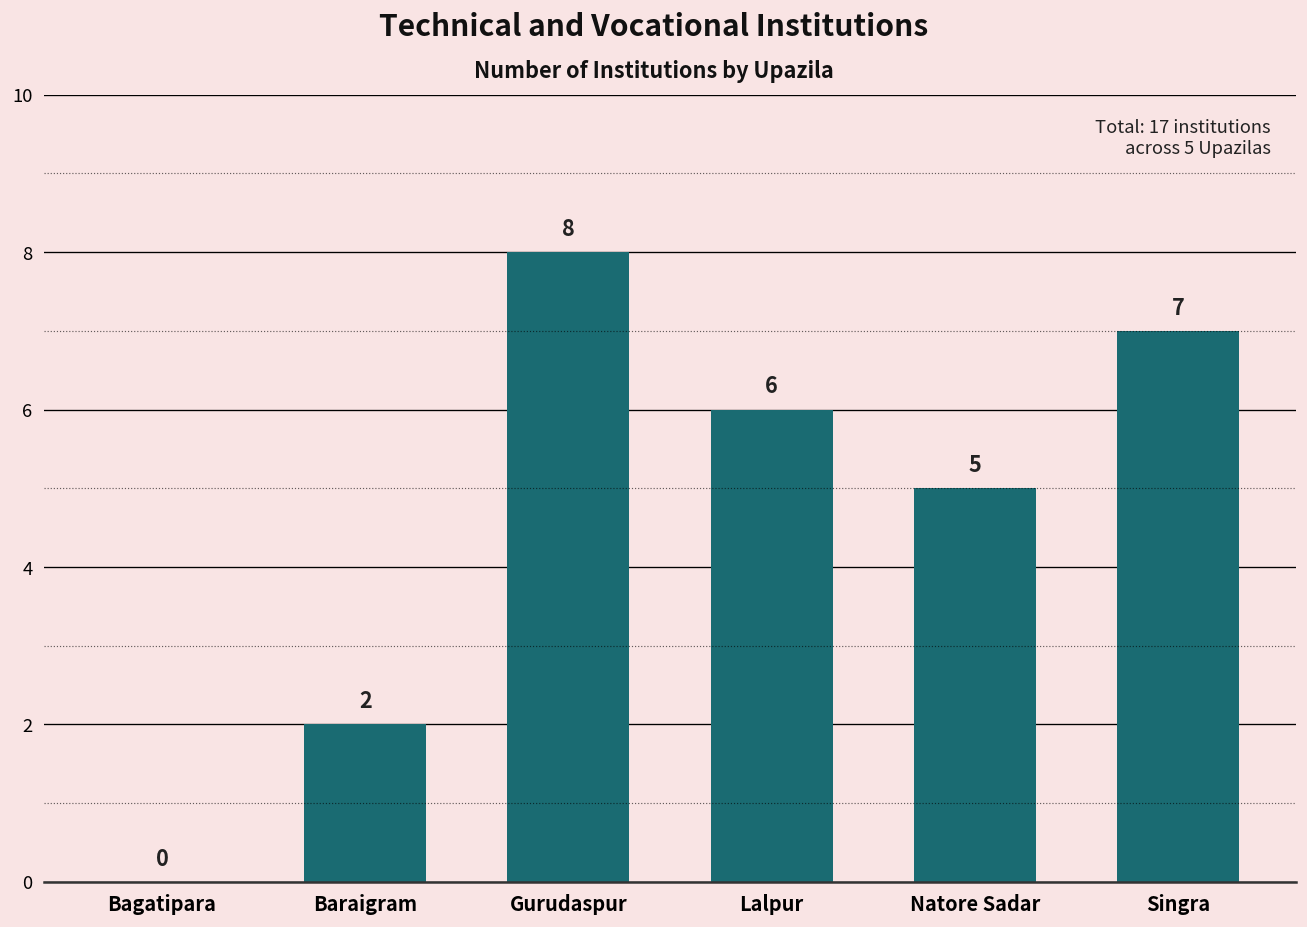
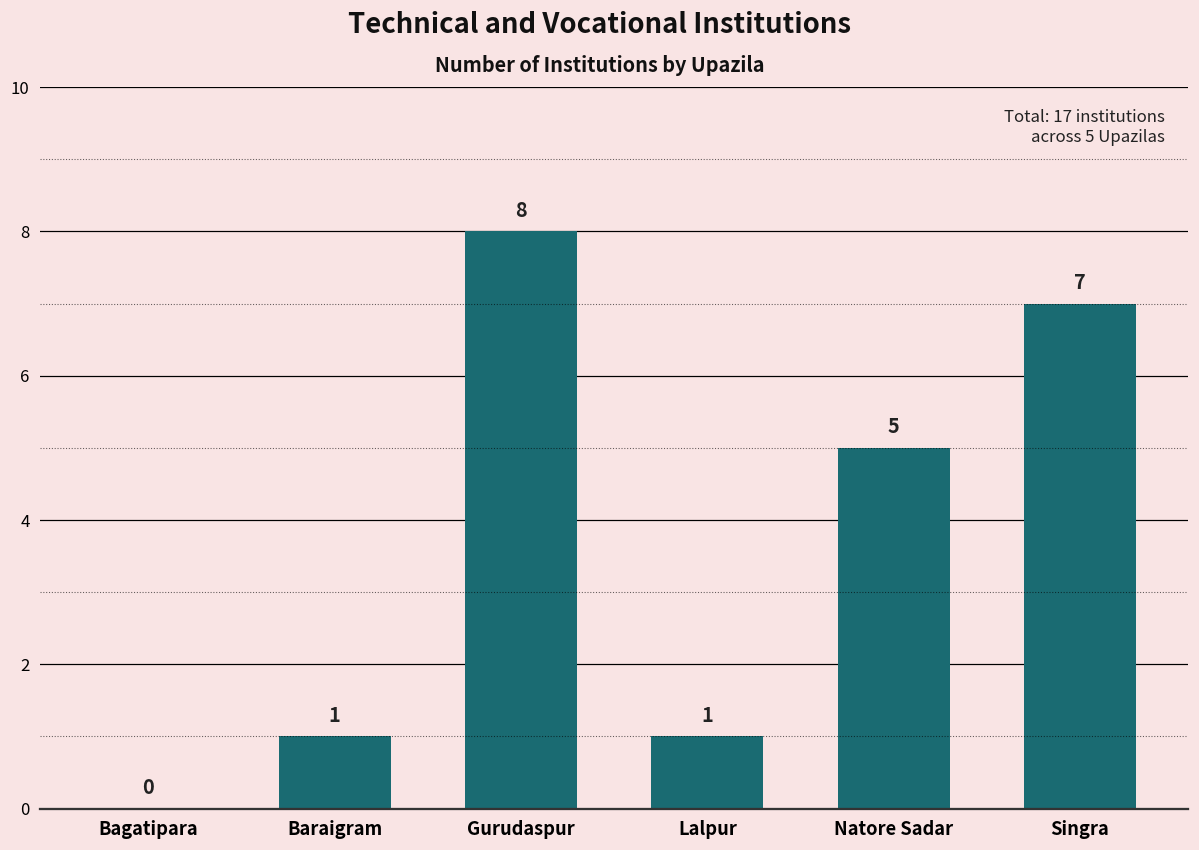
Baraigram: 2 -> 1
Lalpur: 6 -> 1
